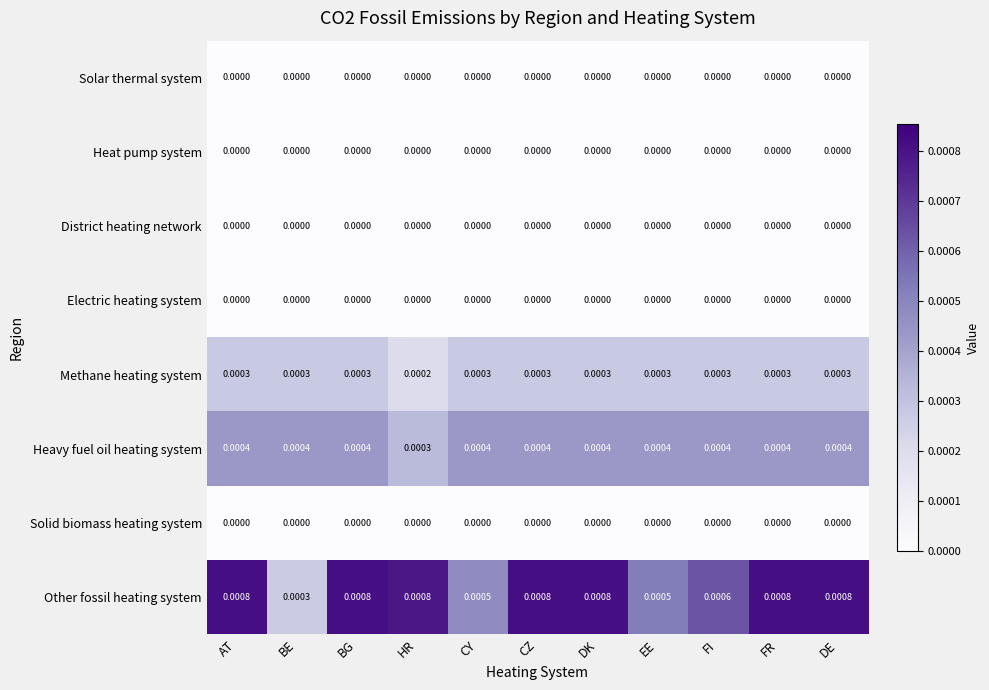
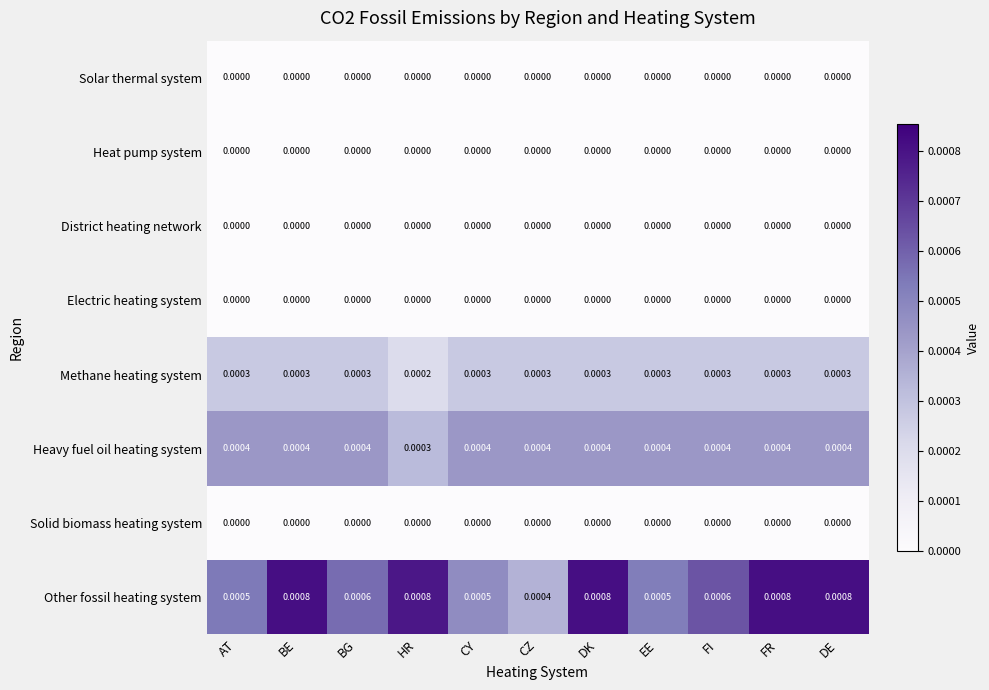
Other fossil heating system, AT: 0.0008 -> 0.0005
Other fossil heating system, BE: 0.0003 -> 0.0008
Other fossil heating system, BG: 0.0008 -> 0.0006
Other fossil heating system, CZ: 0.0008 -> 0.0004
